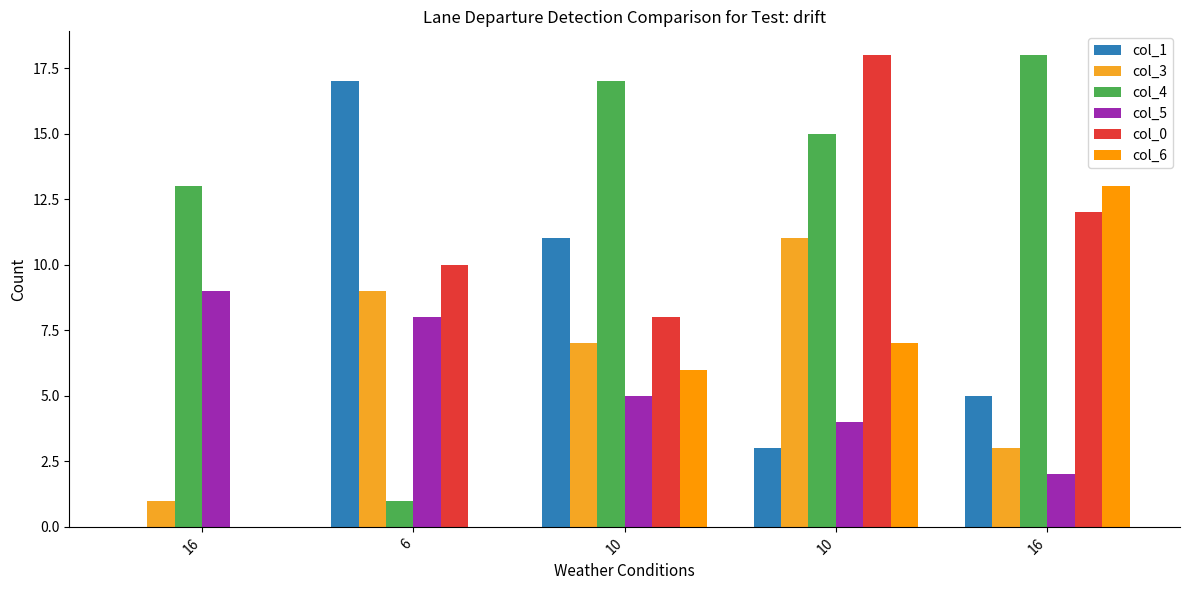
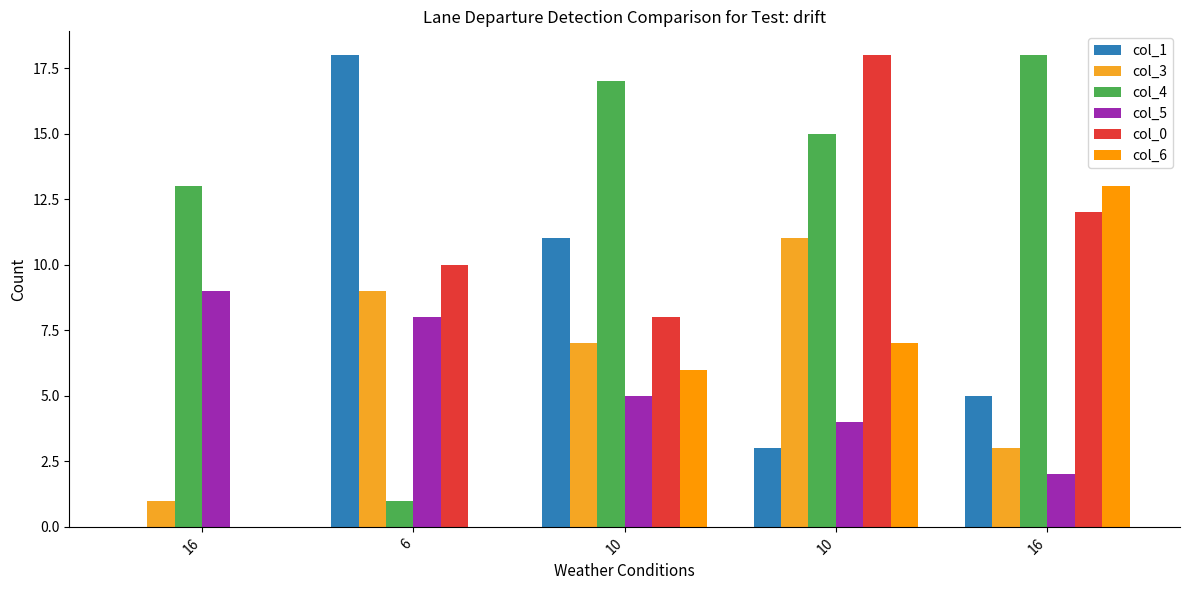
col_1, 6: 17 -> 18
